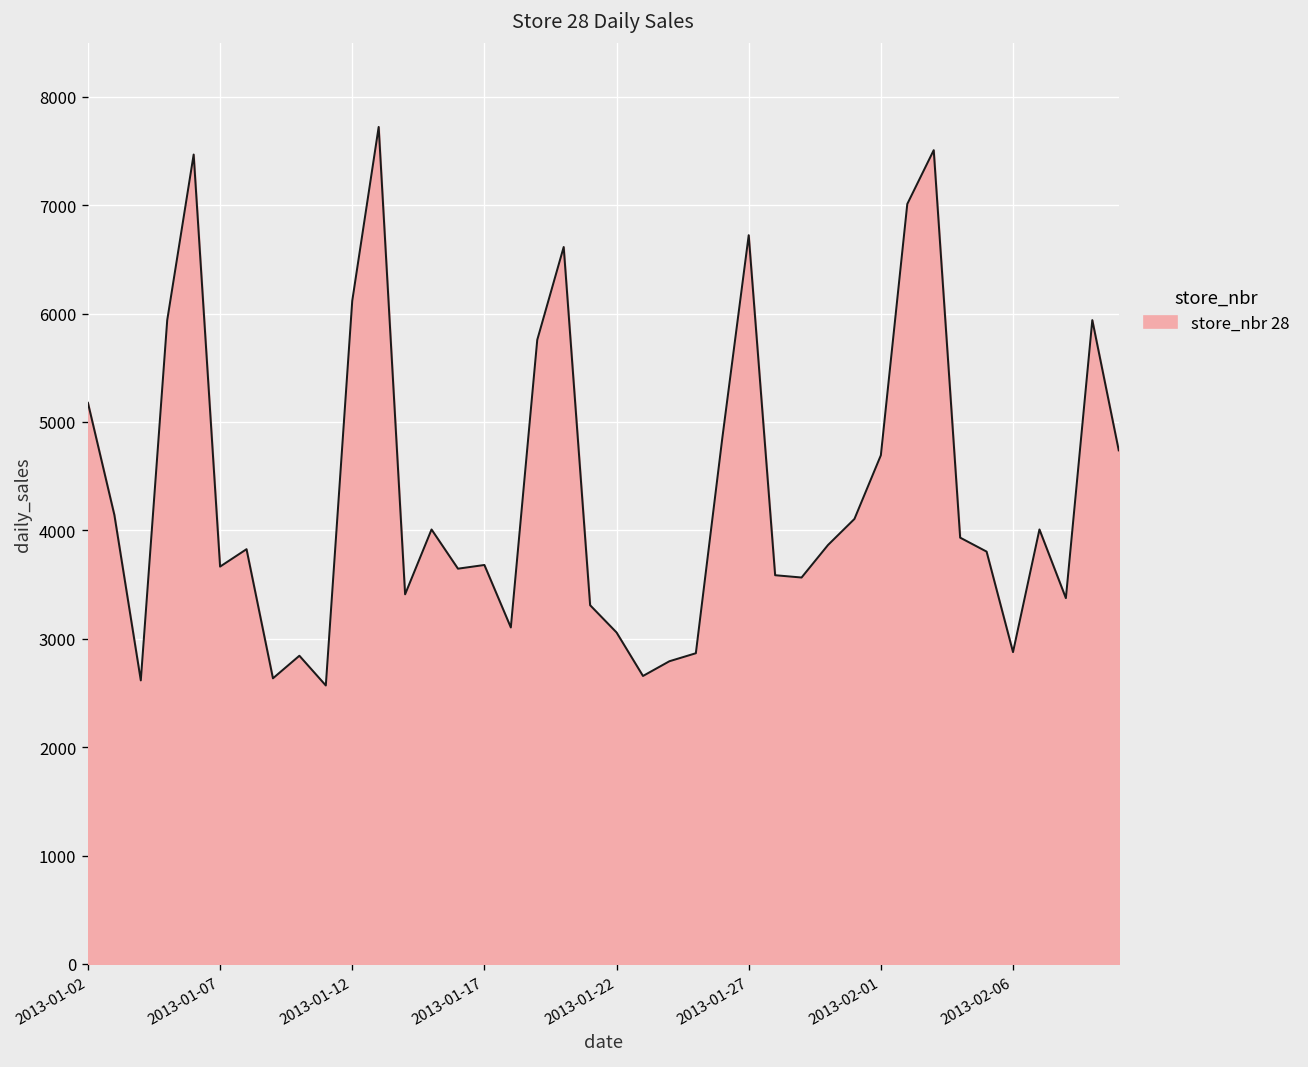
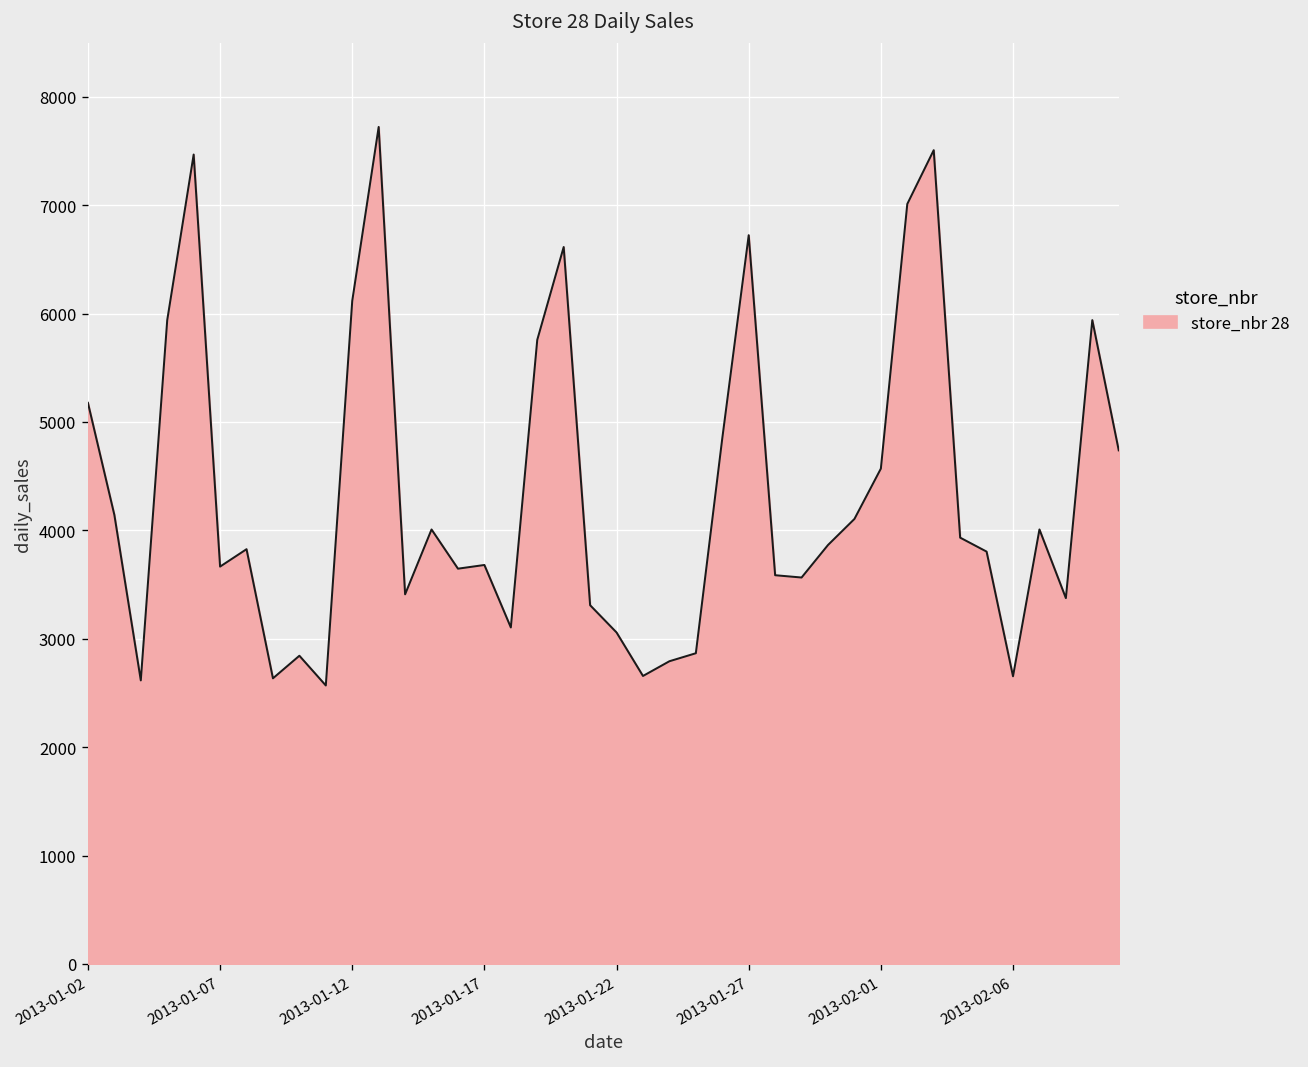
2013-02-01: 4700 -> 4600
2013-02-06: 2900 -> 2700
